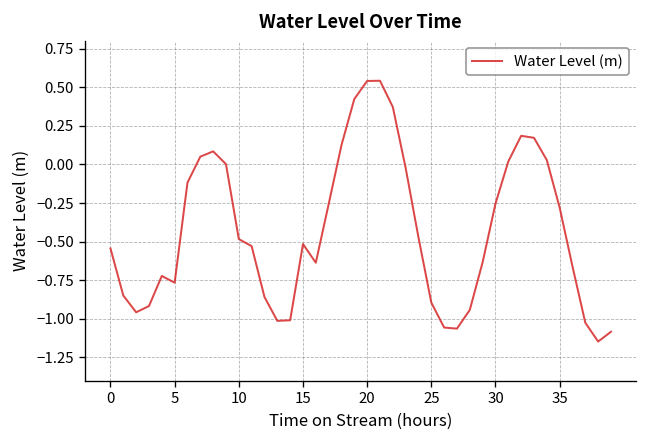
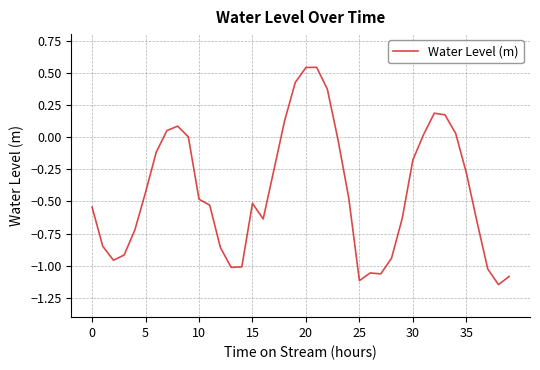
5: -0.77 -> -0.43
25: -0.89 -> -1.12
30: -0.25 -> -0.18
